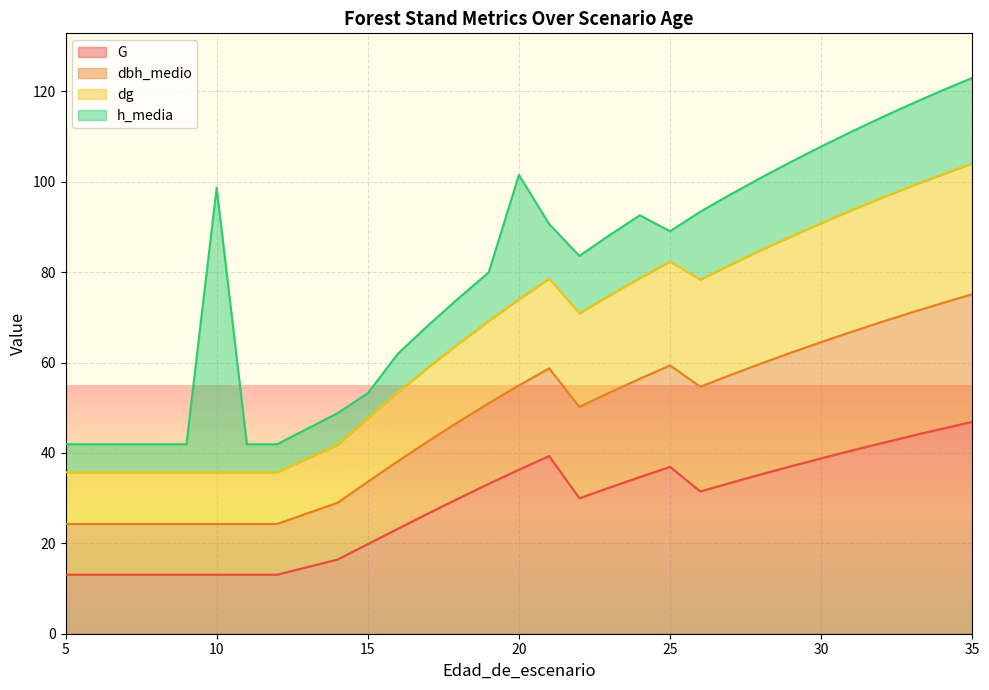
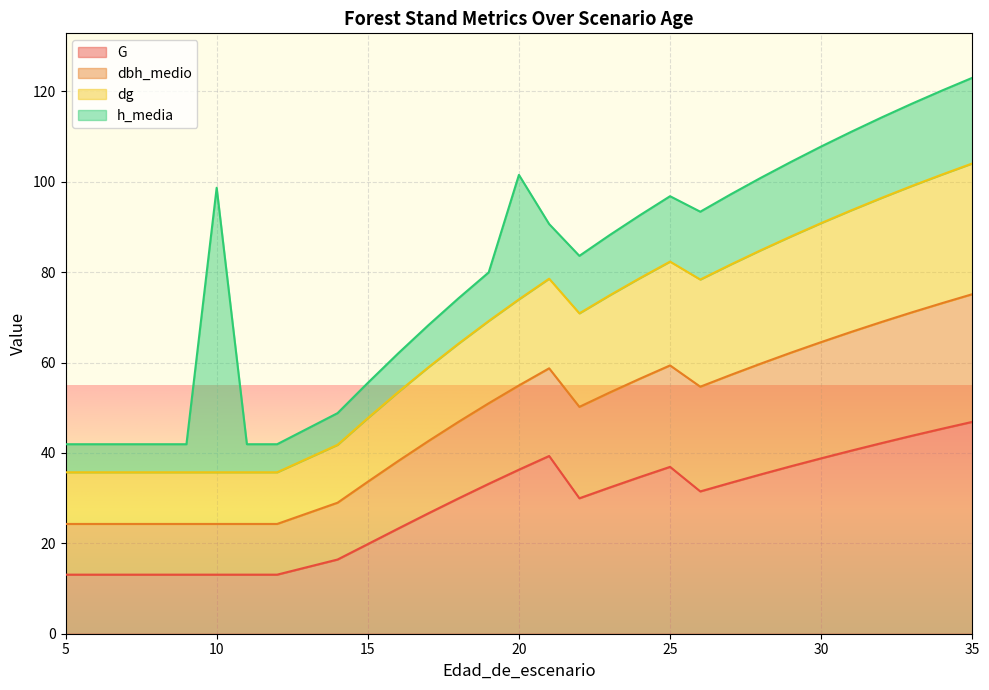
h_media, 15: 6 -> 8
h_media, 25: 7 -> 14
